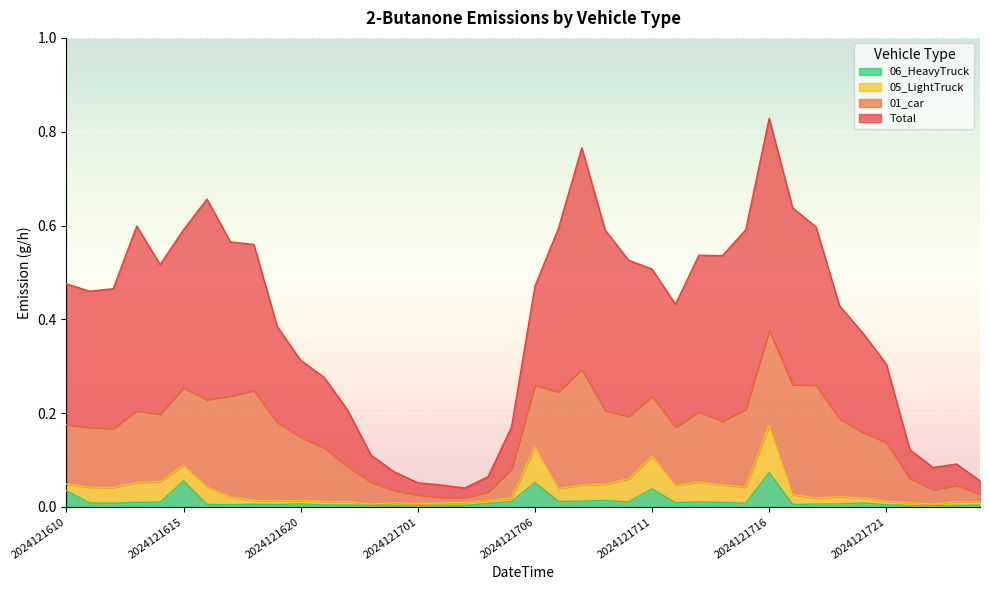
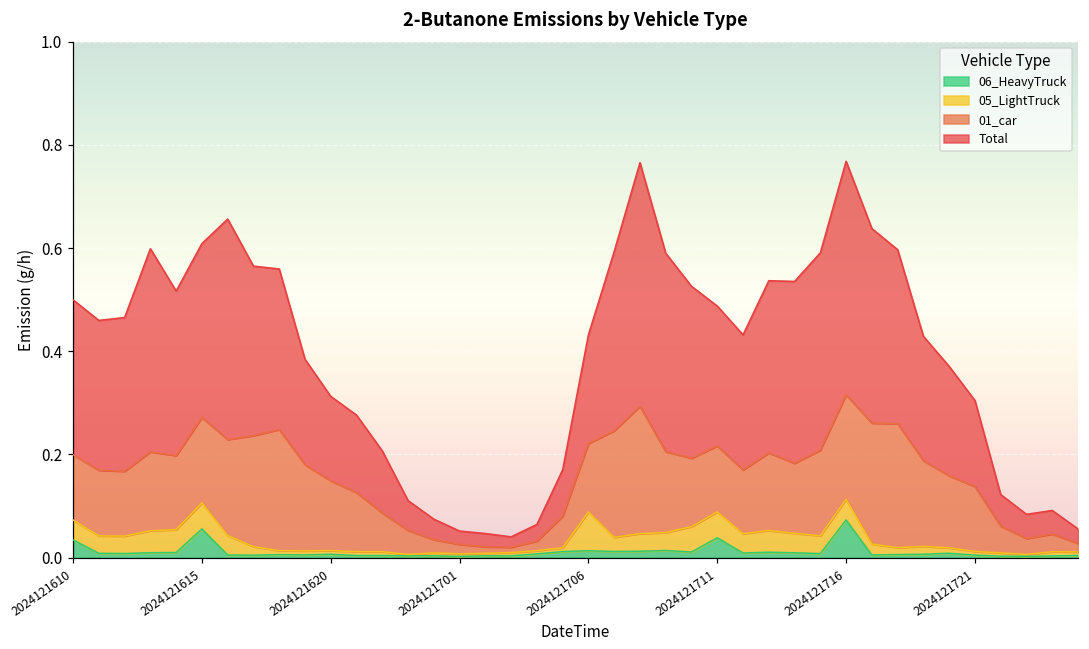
05_LightTruck, 2024121610: 0.01 -> 0.04
05_LightTruck, 2024121615: 0.03 -> 0.05
06_HeavyTruck, 2024121706: 0.05 -> 0.01
05_LightTruck, 2024121711: 0.07 -> 0.05
05_LightTruck, 2024121716: 0.10 -> 0.04
